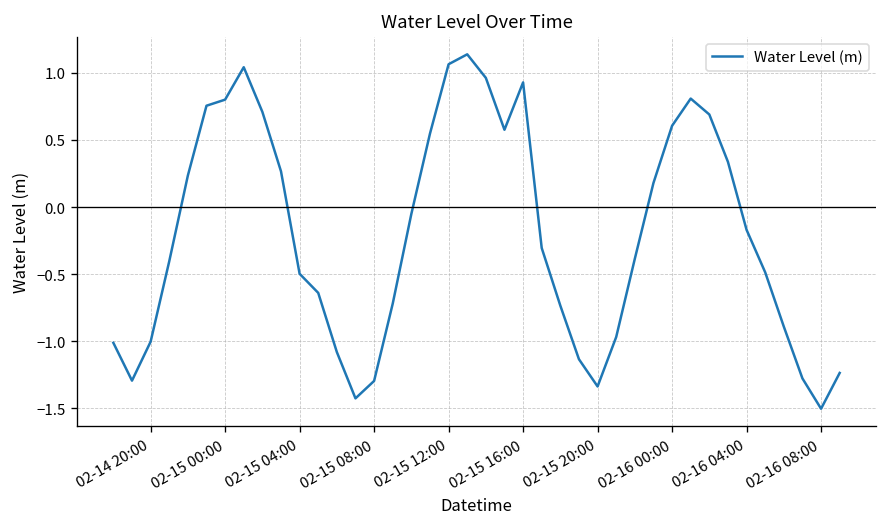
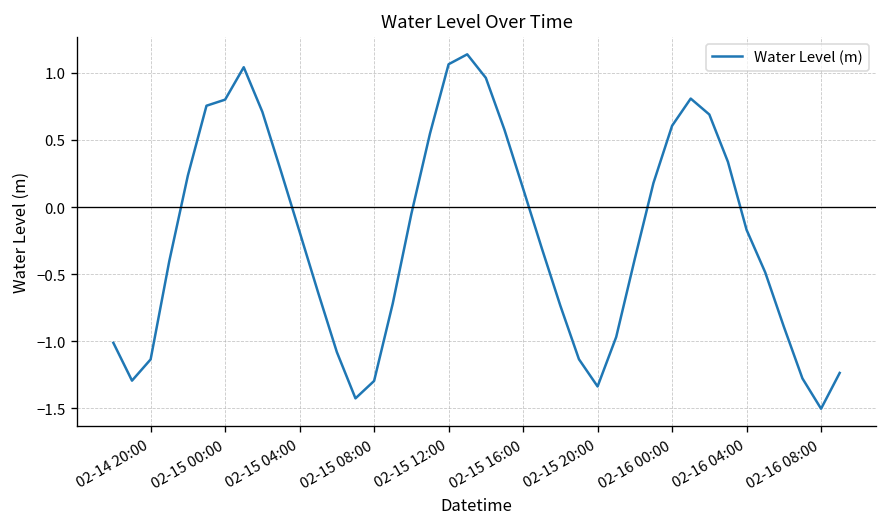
02-14 20:00: -1.00 -> -1.14
02-15 04:00: -0.50 -> -0.19
02-15 16:00: 0.93 -> 0.14
